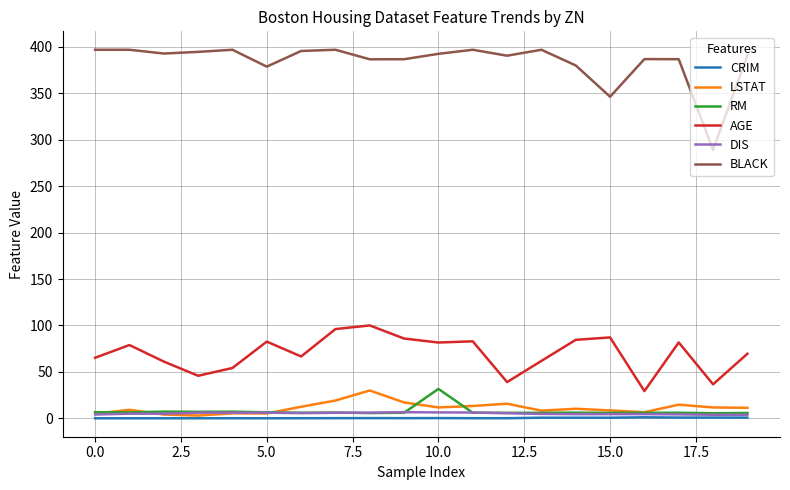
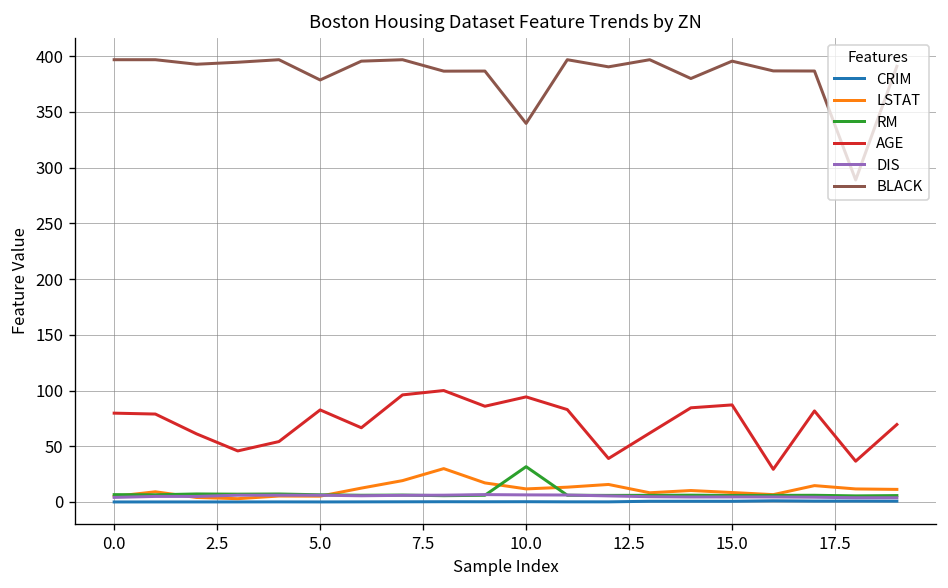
AGE, 0.0: 70 -> 80
AGE, 10.0: 80 -> 90
BLACK, 10.0: 390 -> 340
BLACK, 15.0: 350 -> 400
